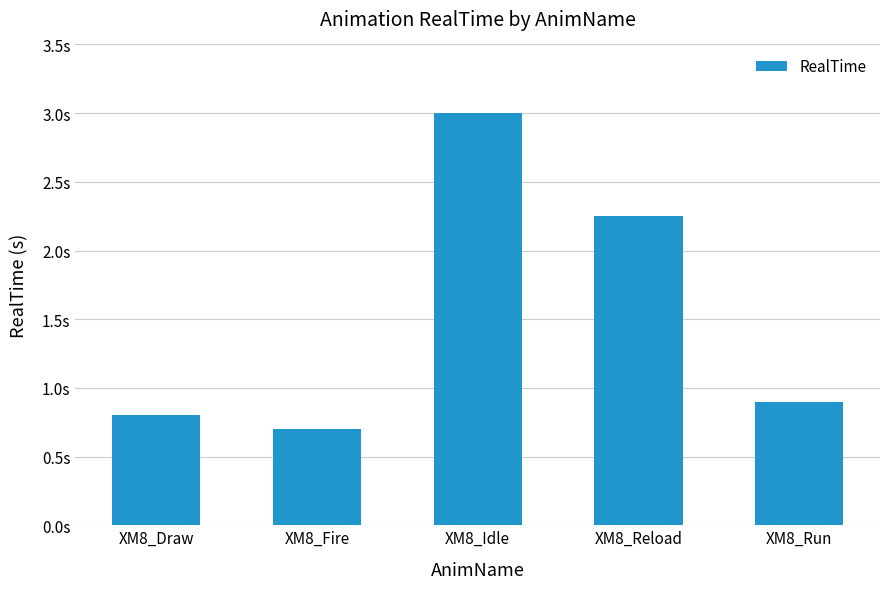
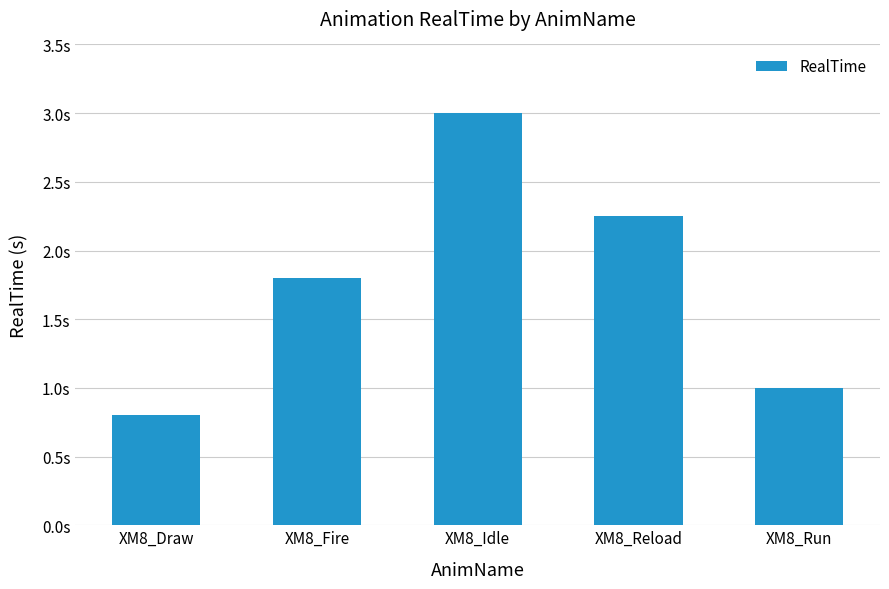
XM8_Fire: 0.7s -> 1.8s
XM8_Run: 0.9s -> 1.0s
